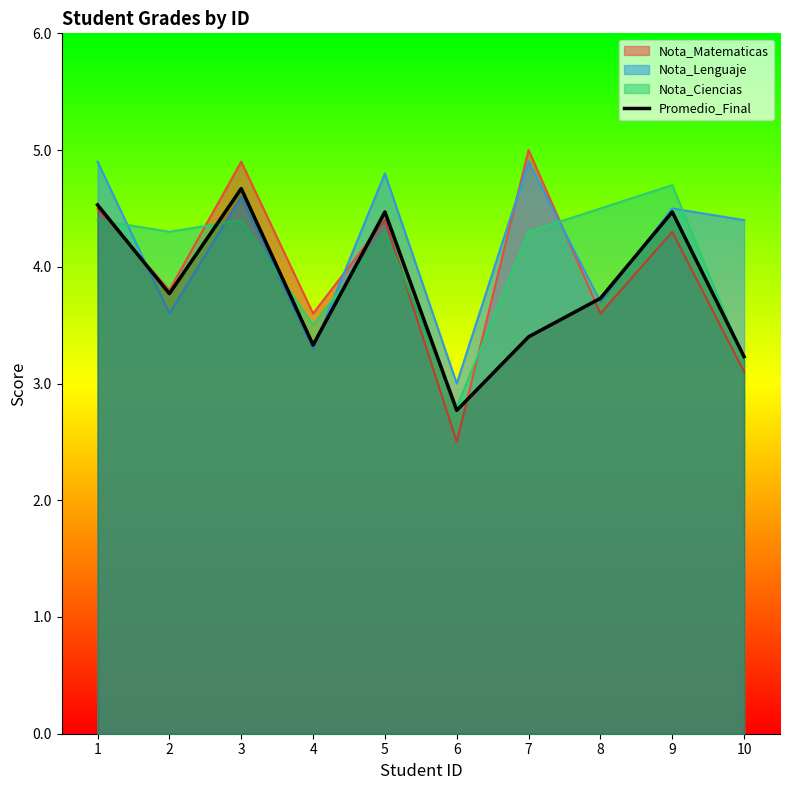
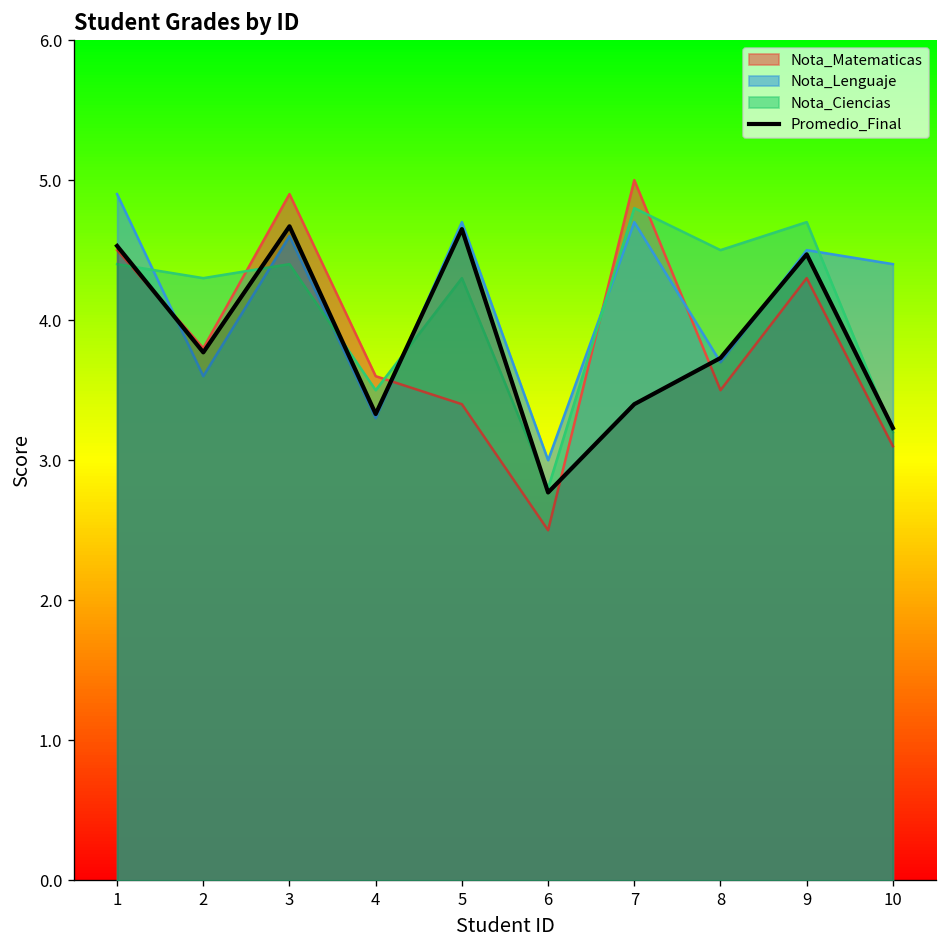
Nota_Matematicas, 5: 4.4 -> 3.4
Nota_Lenguaje, 5: 4.8 -> 4.7
Promedio_Final, 5: 4.47 -> 4.65
Nota_Lenguaje, 7: 4.9 -> 4.7
Nota_Ciencias, 7: 4.3 -> 4.8
Nota_Matematicas, 8: 3.6 -> 3.5
